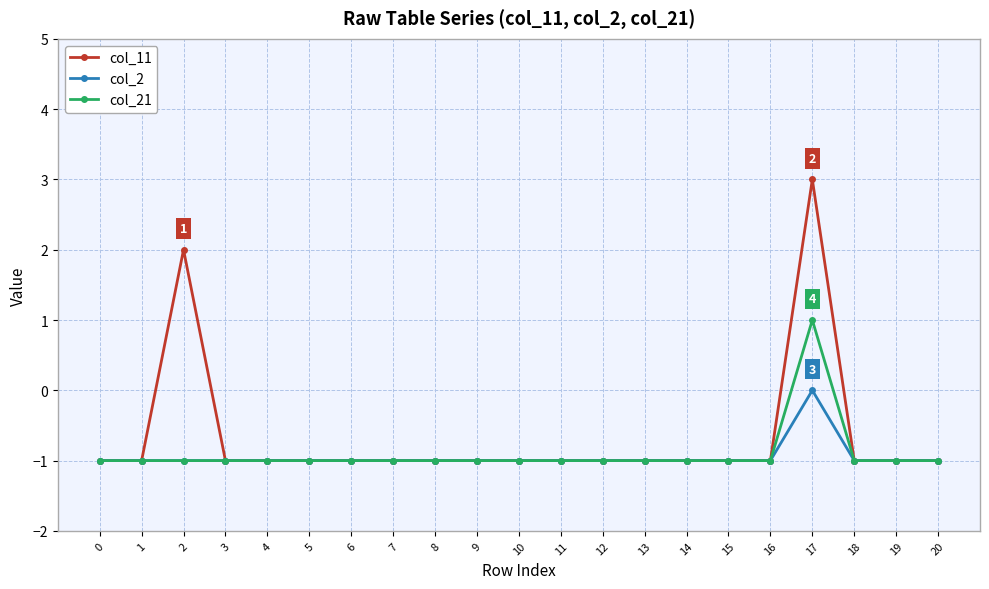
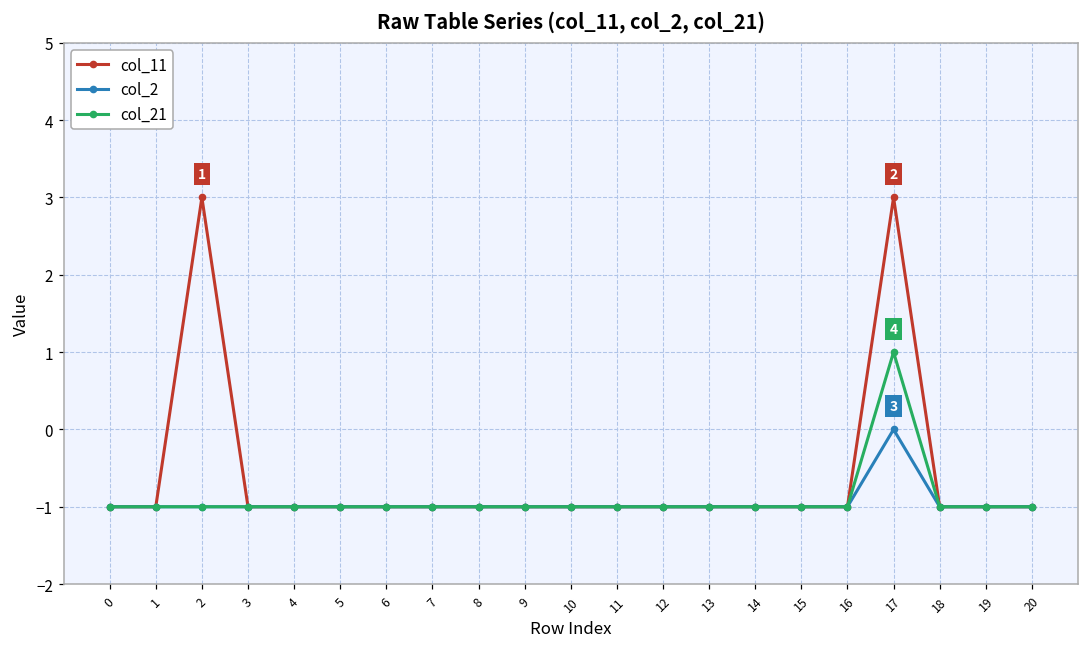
col_11, 2: 2 -> 3
